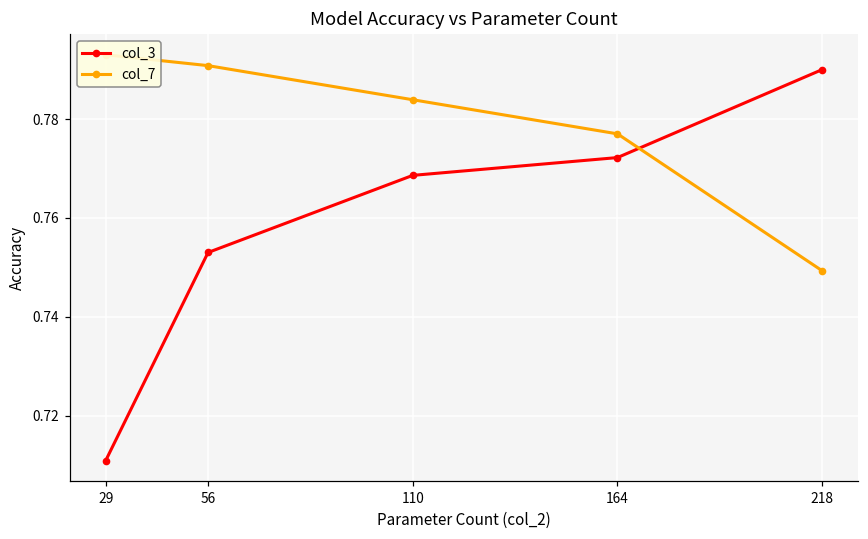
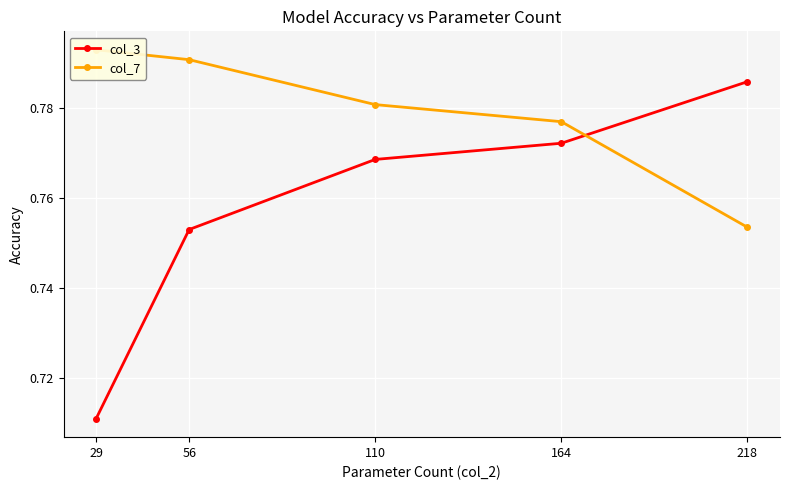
col_7, 110: 0.784 -> 0.781
col_3, 218: 0.790 -> 0.786
col_7, 218: 0.749 -> 0.754
